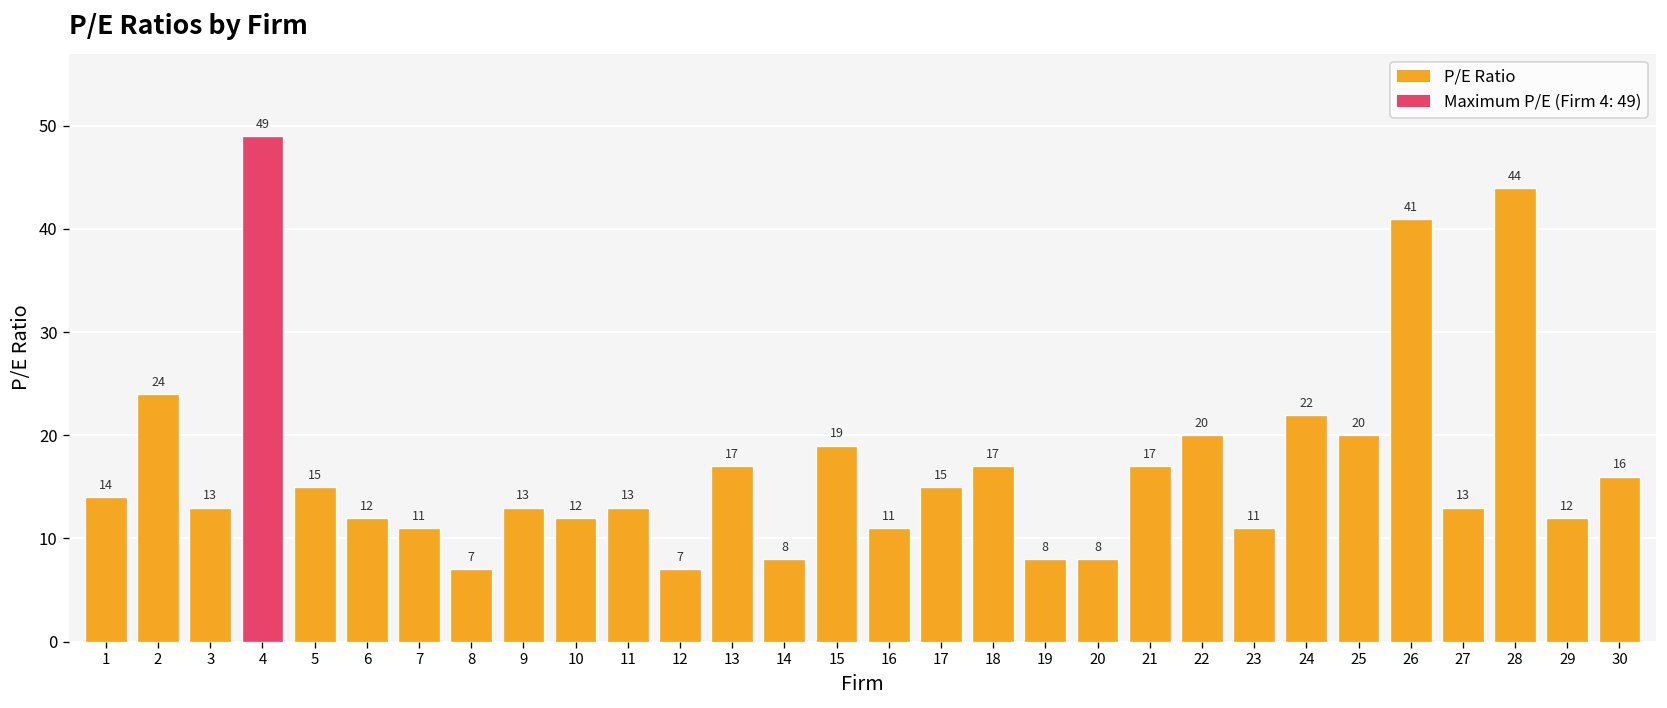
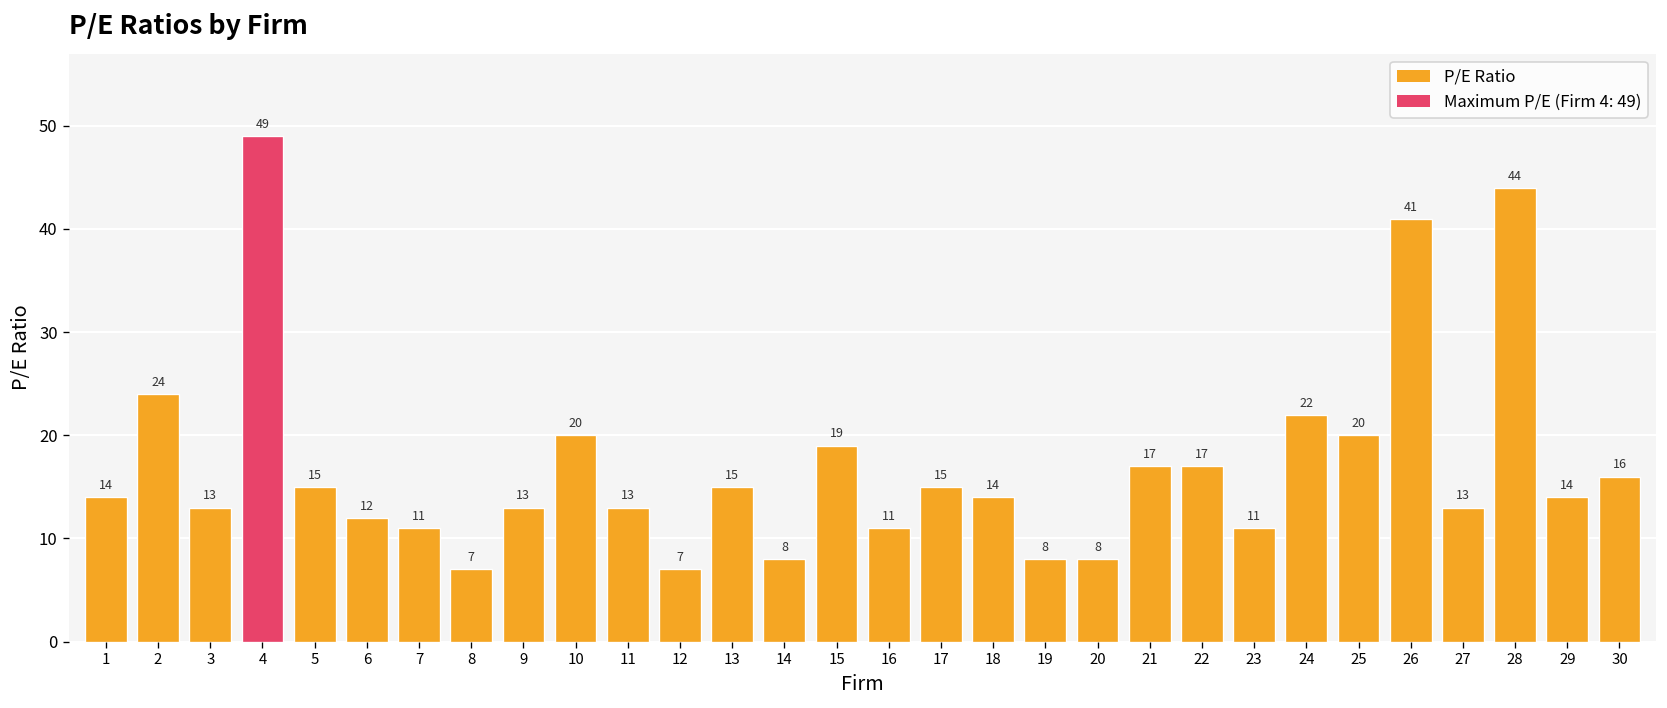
10: 12 -> 20
13: 17 -> 15
18: 17 -> 14
22: 20 -> 17
29: 12 -> 14
